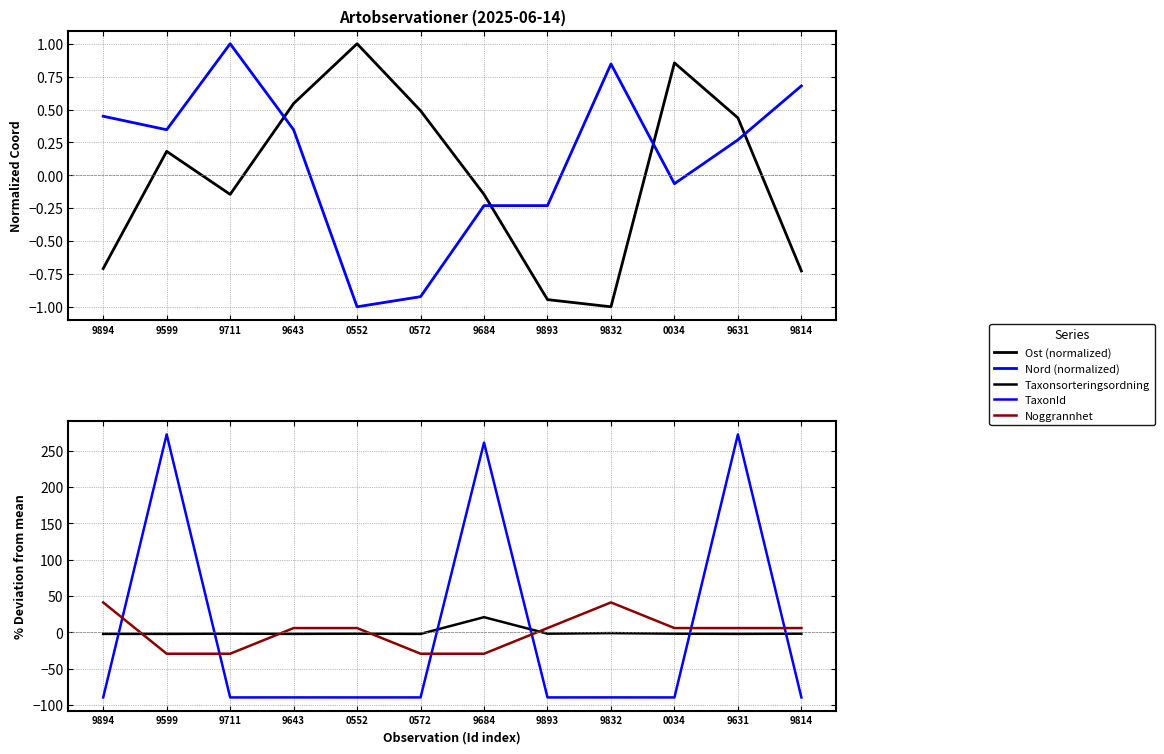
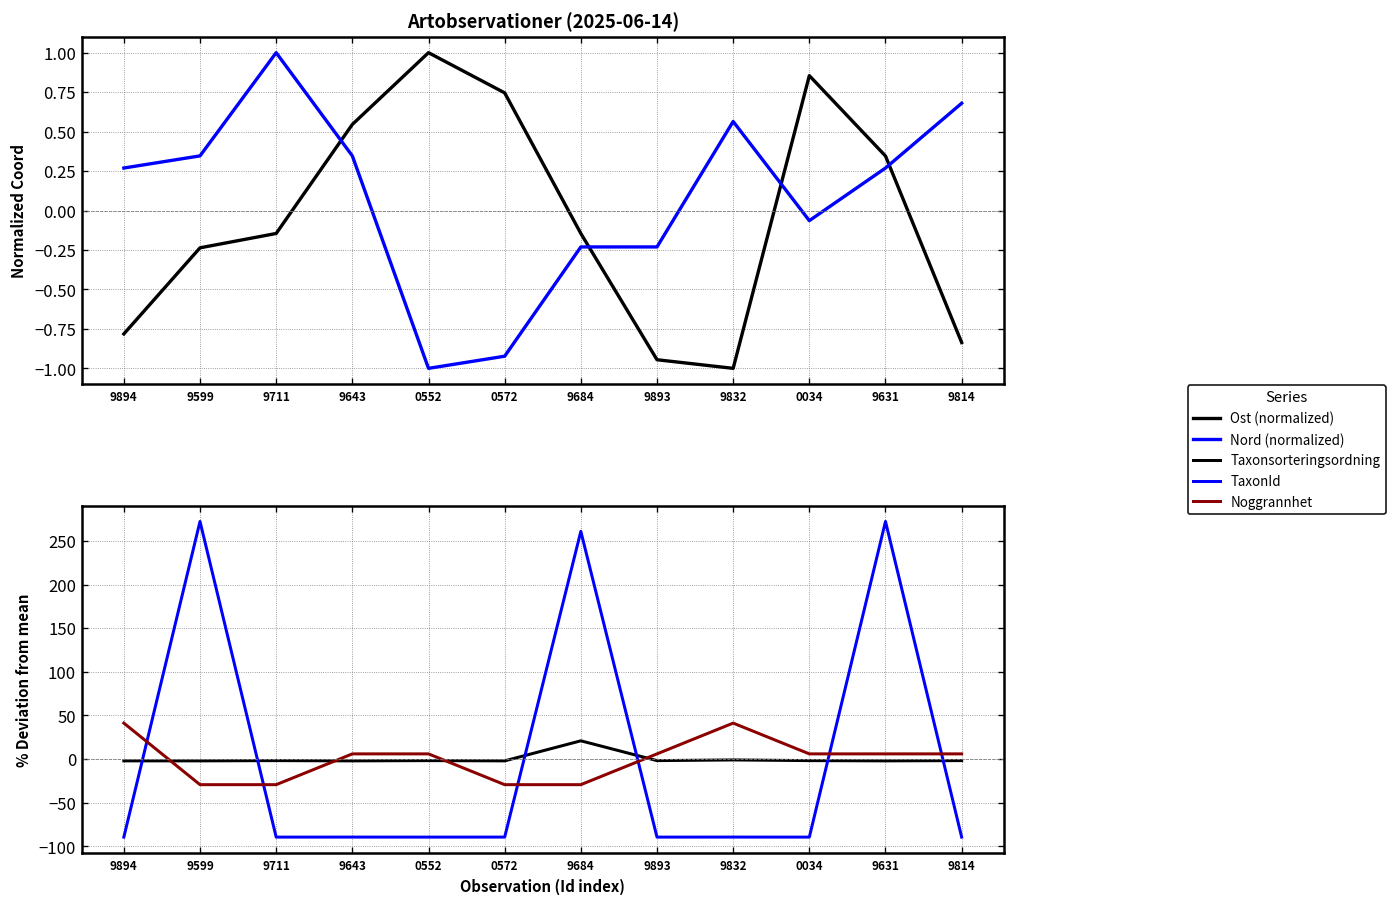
Artobservationer (2025-06-14), Ost (normalized), 9894: -0.71 -> -0.78
Artobservationer (2025-06-14), Nord (normalized), 9894: 0.45 -> 0.27
Artobservationer (2025-06-14), Ost (normalized), 9599: 0.18 -> -0.24
Artobservationer (2025-06-14), Ost (normalized), 0572: 0.49 -> 0.75
Artobservationer (2025-06-14), Nord (normalized), 9832: 0.85 -> 0.56
Artobservationer (2025-06-14), Ost (normalized), 9631: 0.44 -> 0.35
Artobservationer (2025-06-14), Ost (normalized), 9814: -0.73 -> -0.84
